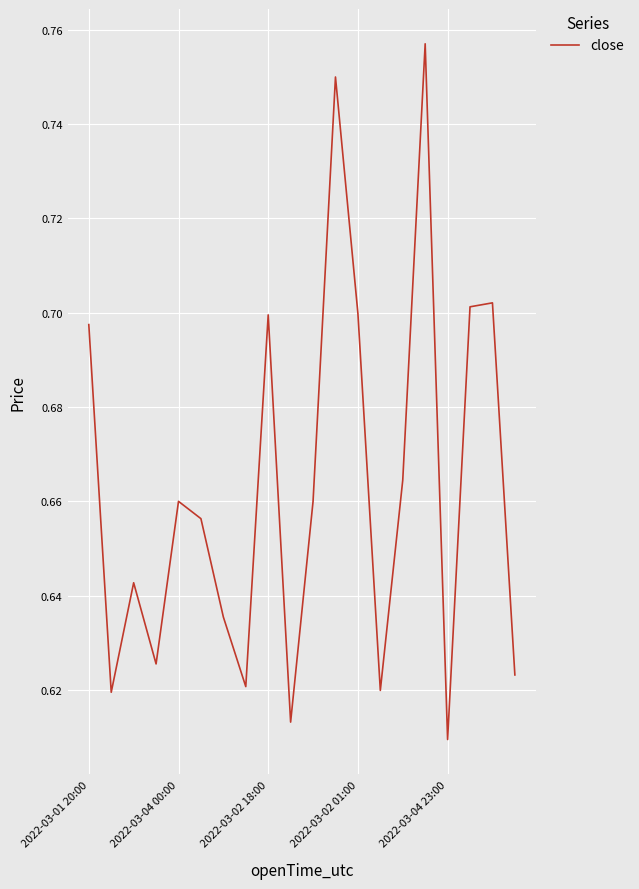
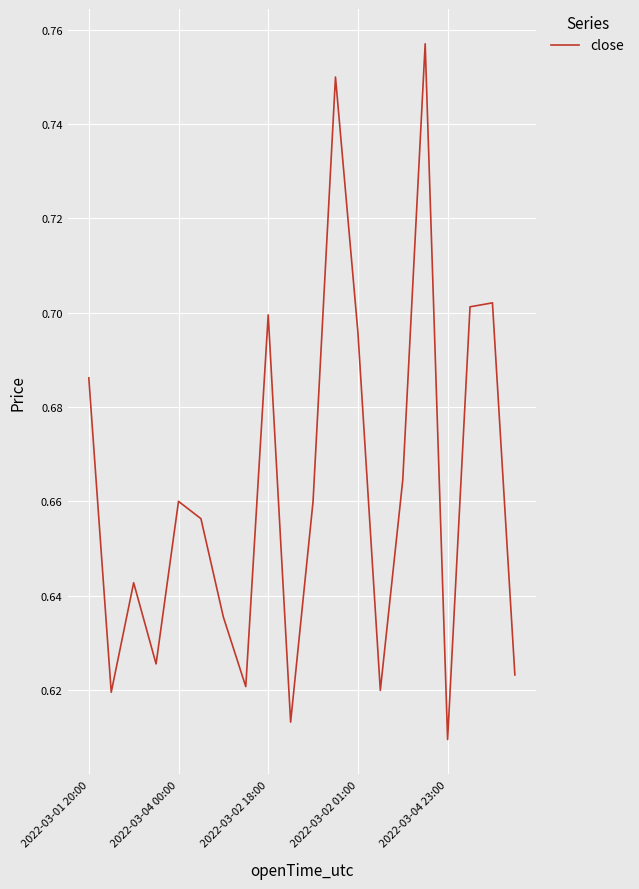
2022-03-01 20:00: 0.698 -> 0.686
2022-03-02 01:00: 0.700 -> 0.696
